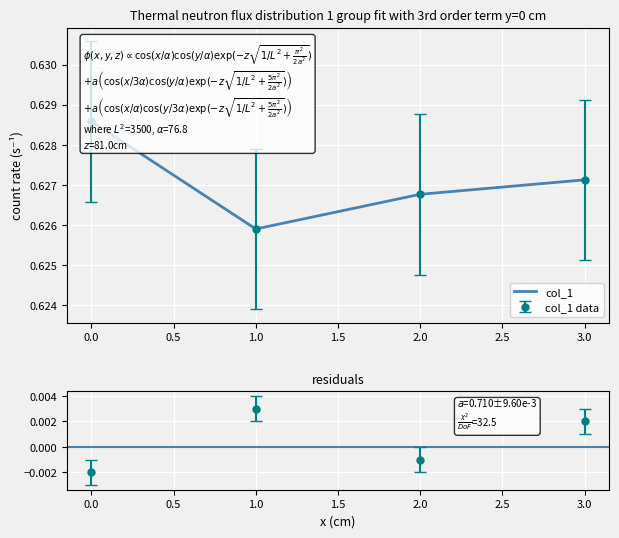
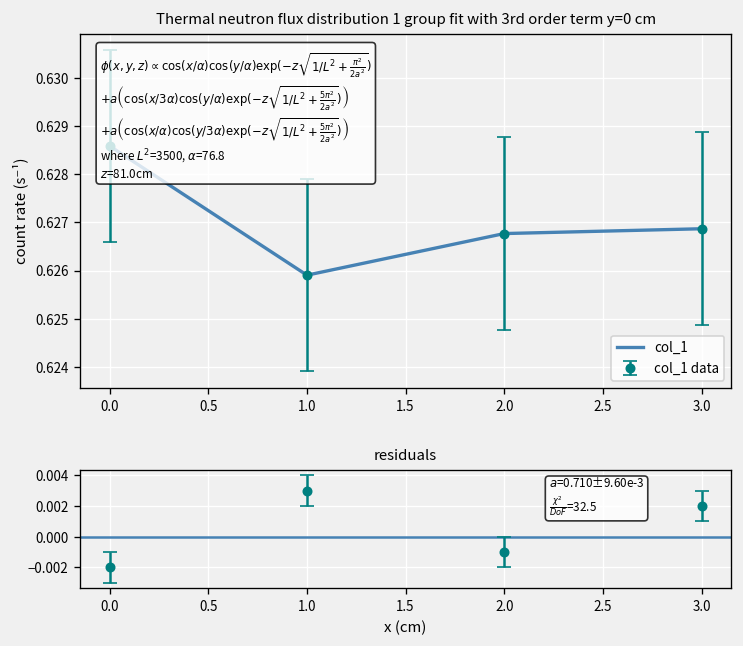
Thermal neutron flux distribution 1 group fit with 3rd order term y=0 cm, col_1, 3.0: 0.6271 -> 0.6269
